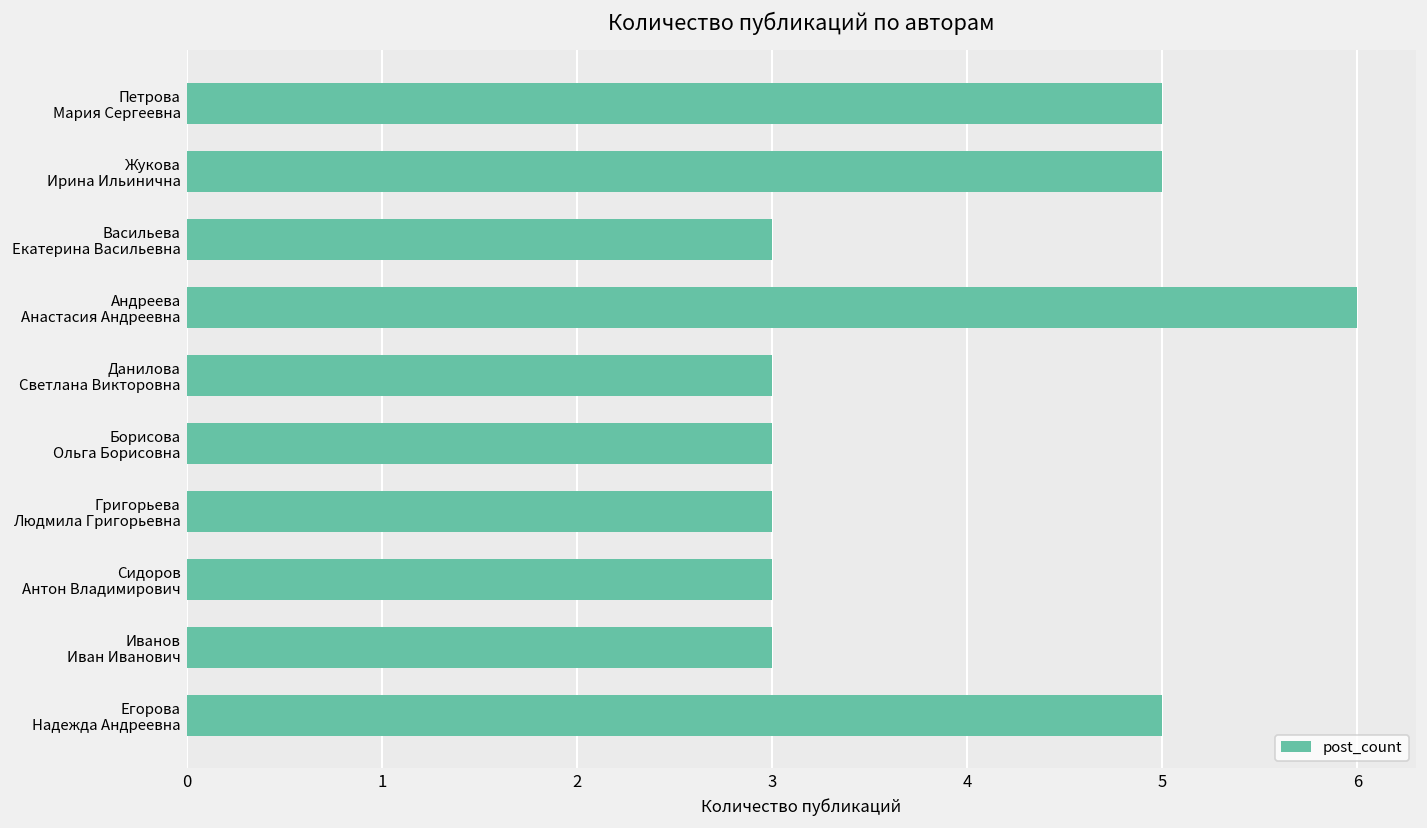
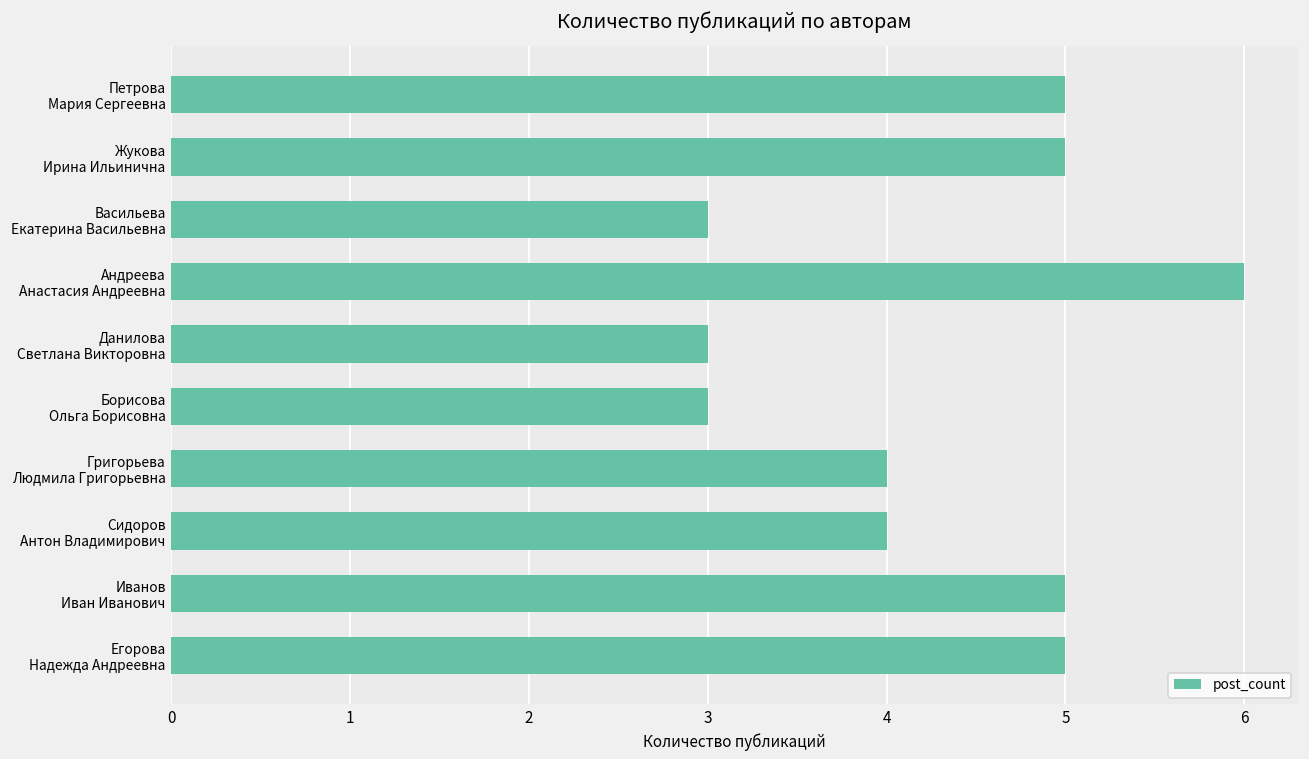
Григорьева Людмила Григорьевна: 3 -> 4
Сидоров Антон Владимирович: 3 -> 4
Иванов Иван Иванович: 3 -> 5
